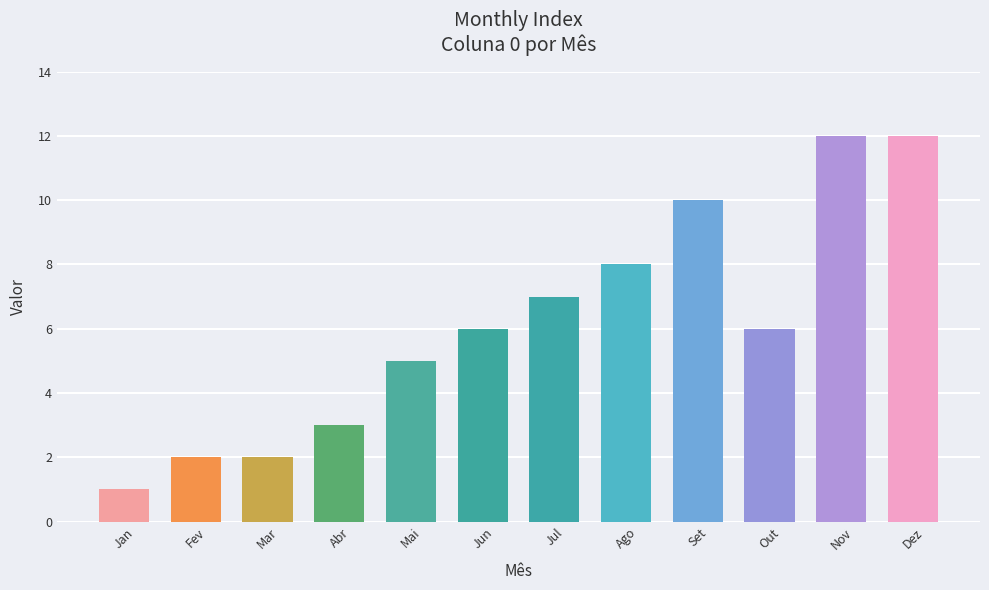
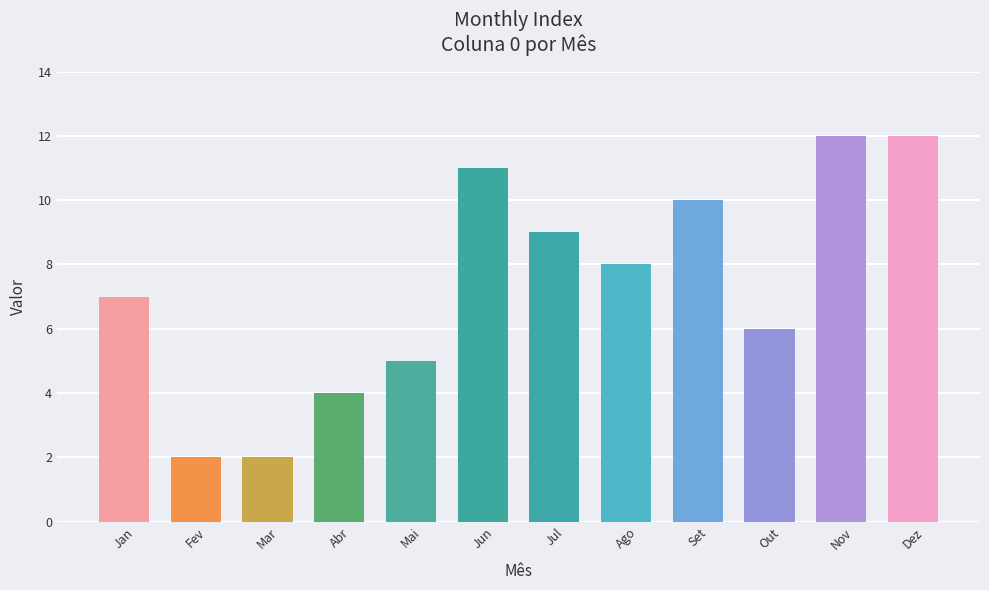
Jan: 1 -> 7
Abr: 3 -> 4
Jun: 6 -> 11
Jul: 7 -> 9
